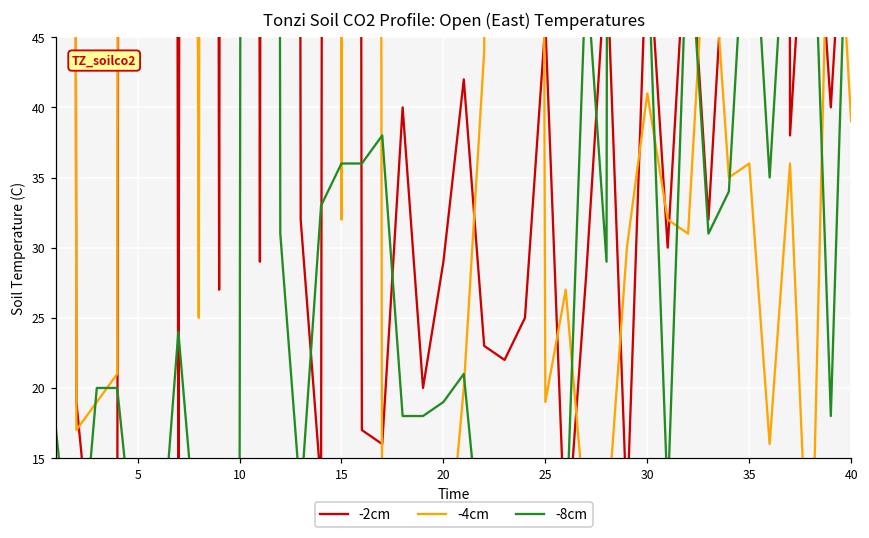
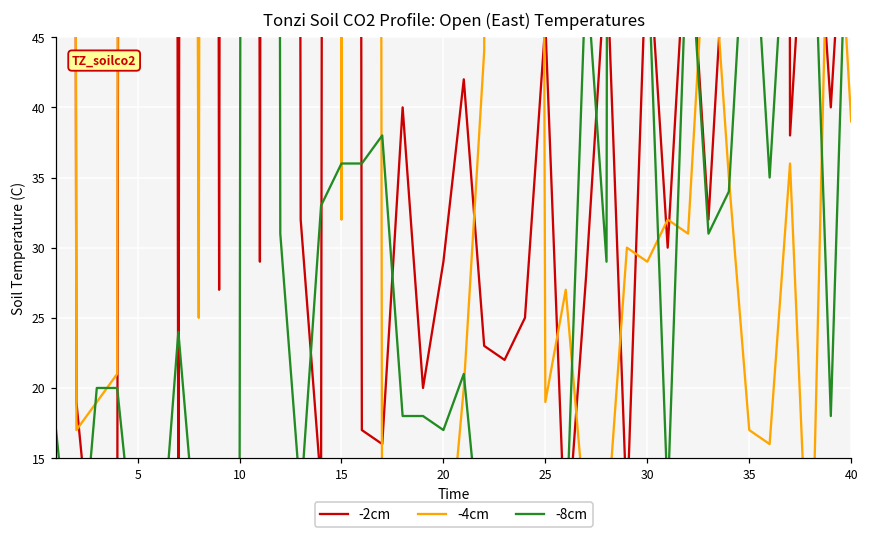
-8cm, 20: 19 -> 17
-4cm, 30: 41 -> 29
-4cm, 35: 36 -> 17
